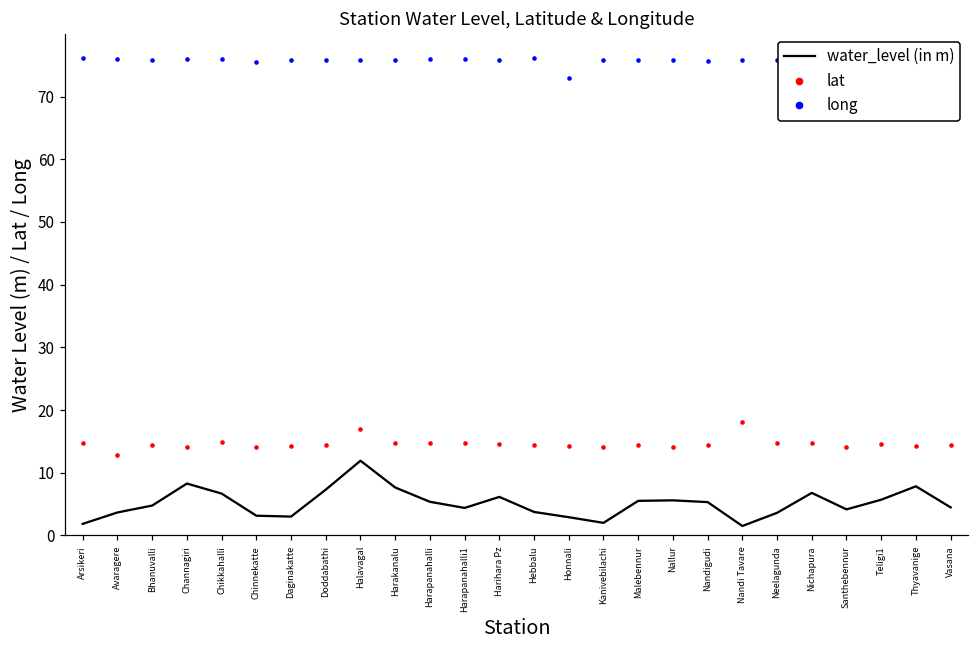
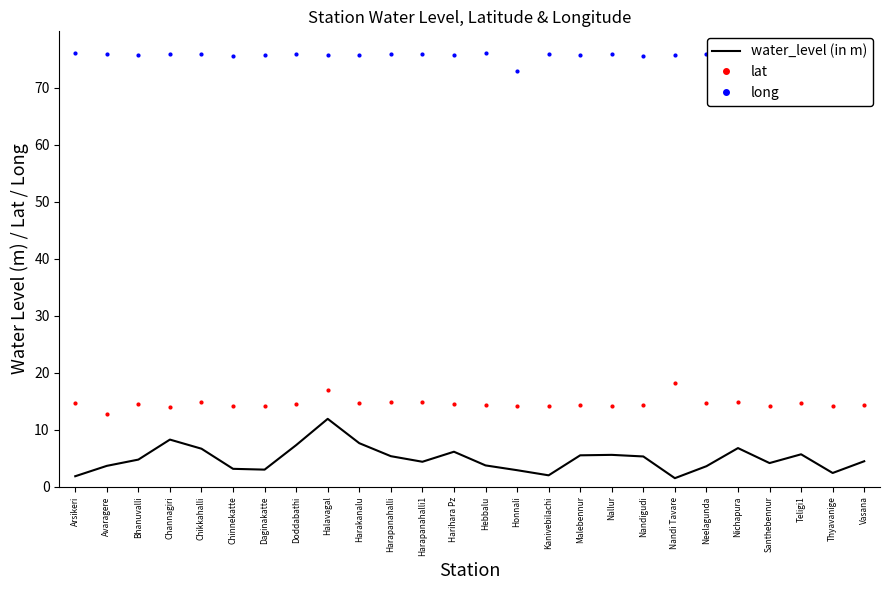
water_level (in m), Thyavanige: 8 -> 2
